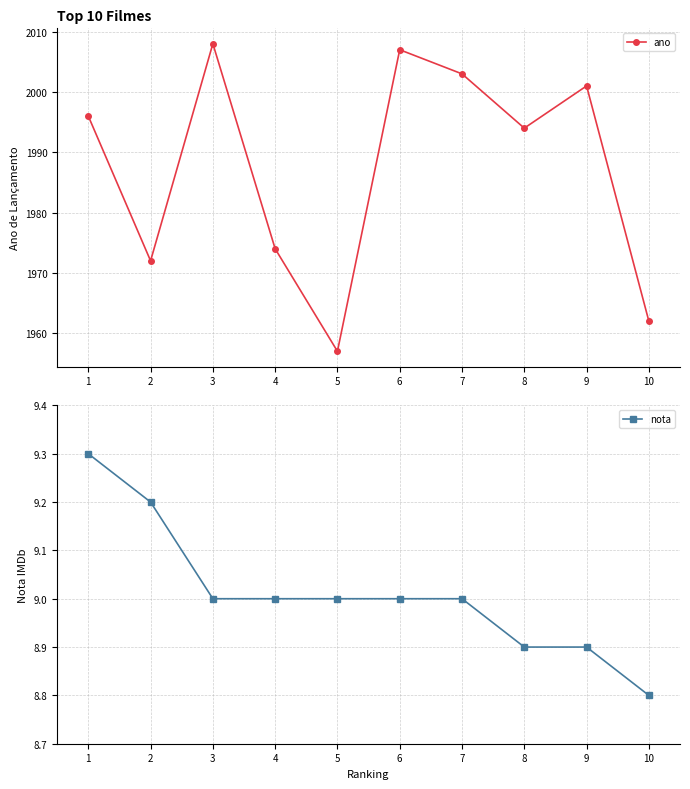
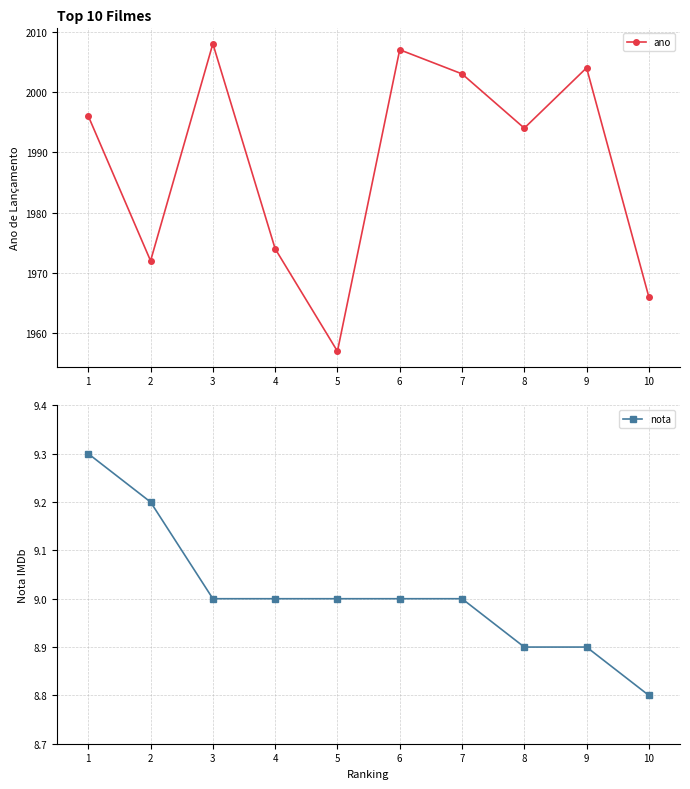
Top 10 Filmes, 9: 2001 -> 2004
Top 10 Filmes, 10: 1962 -> 1966
